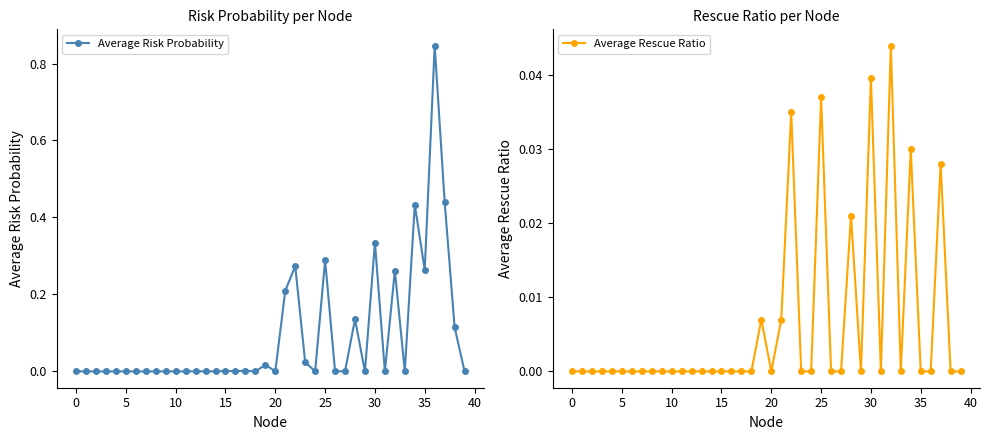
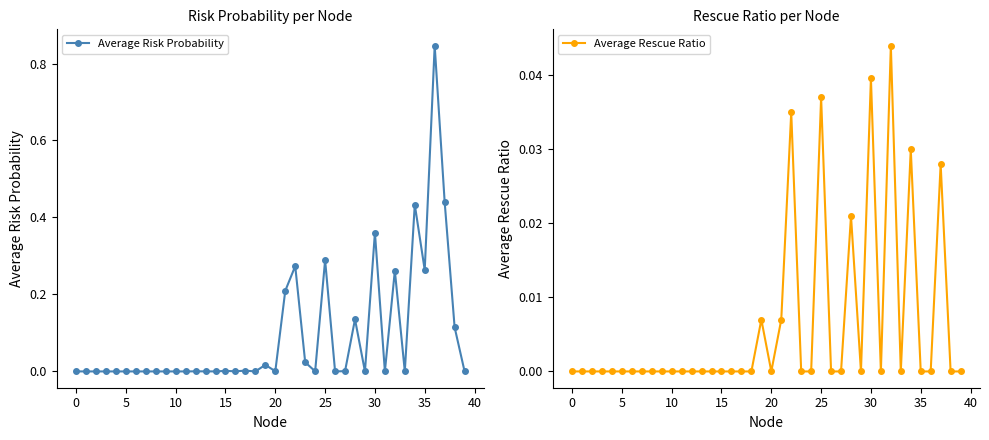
Risk Probability per Node, 30: 0.33 -> 0.36
